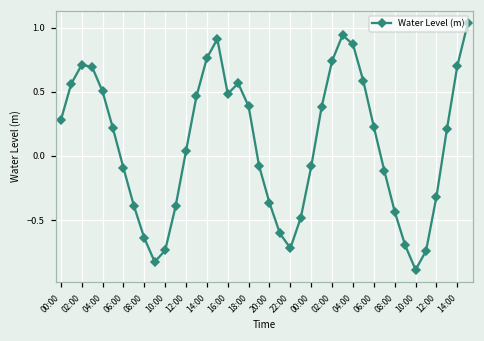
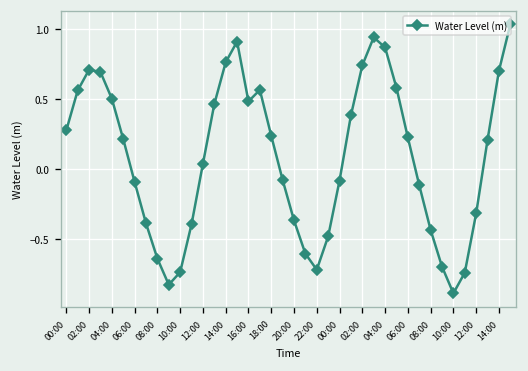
18:00: 0.39 -> 0.24
